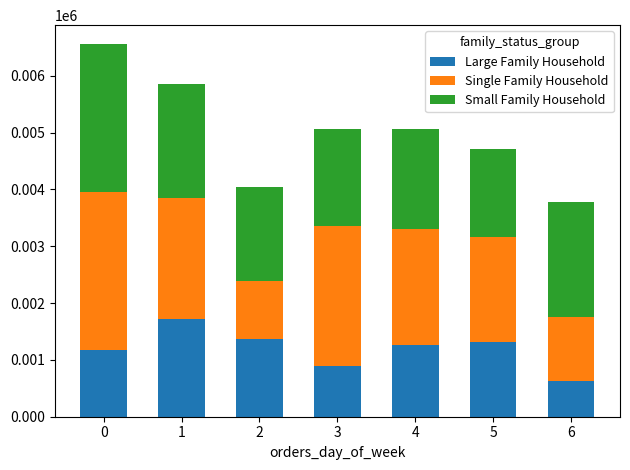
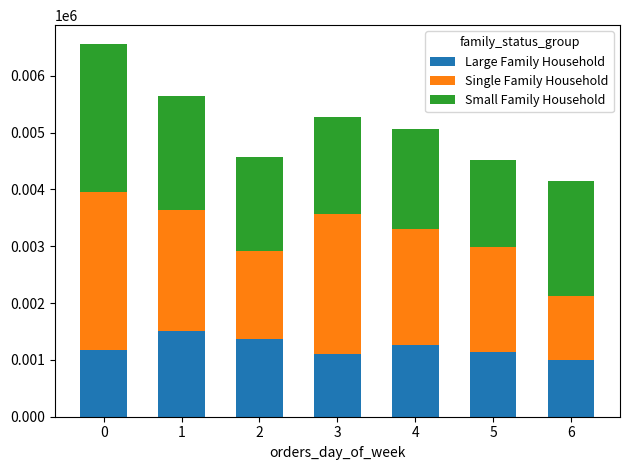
Large Family Household, 1: 1700 -> 1500
Single Family Household, 2: 1000 -> 1500
Large Family Household, 3: 900 -> 1100
Large Family Household, 5: 1300 -> 1100
Large Family Household, 6: 600 -> 1000
